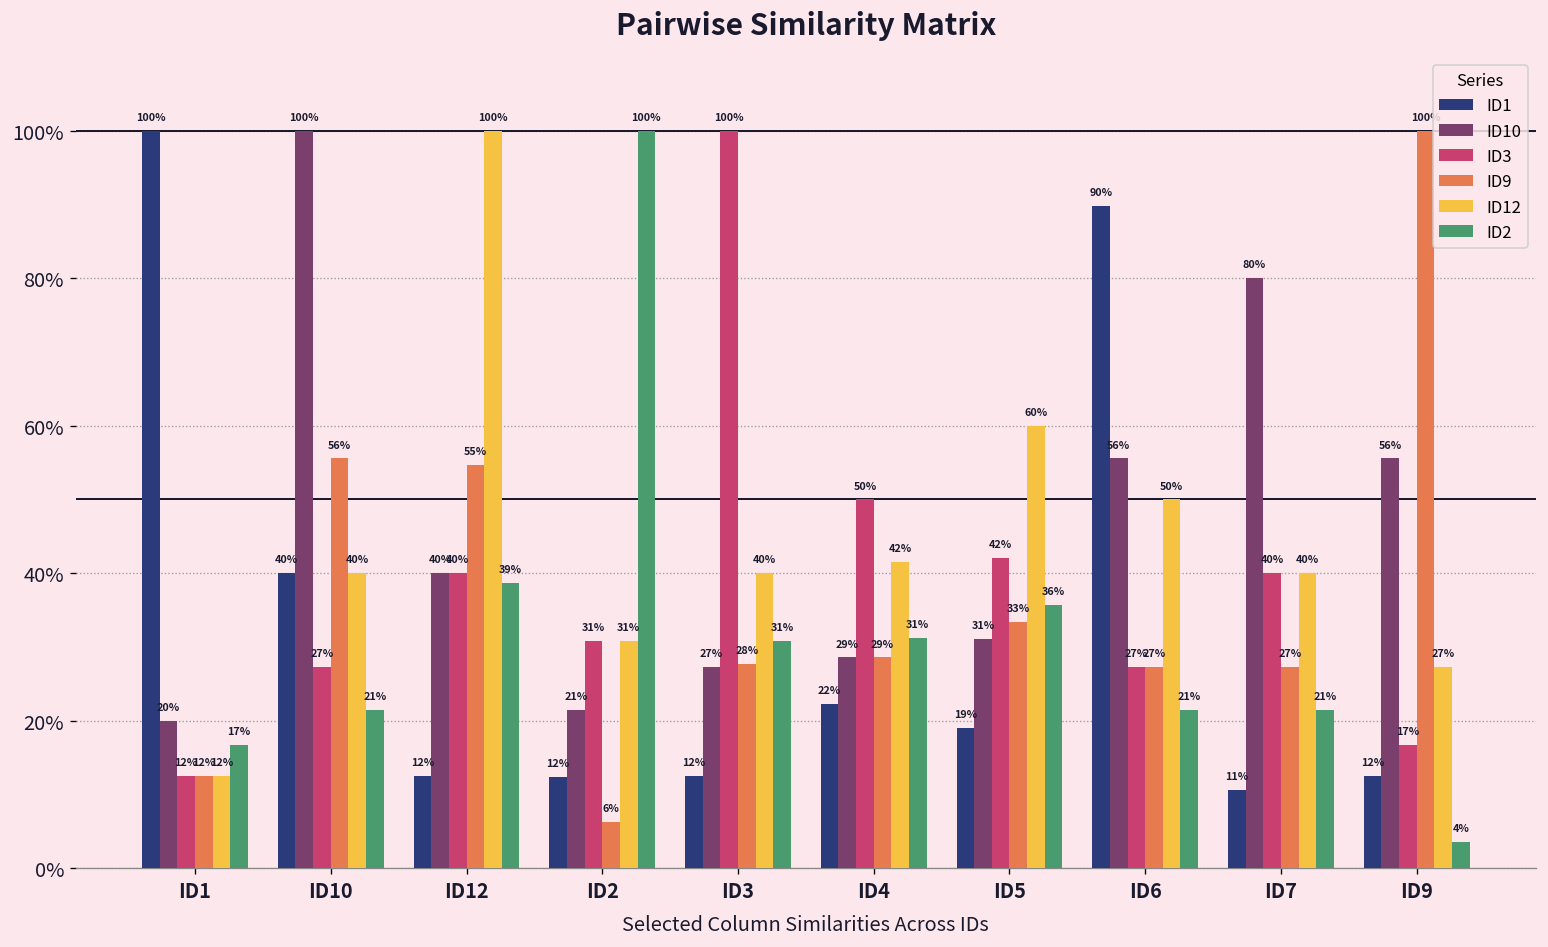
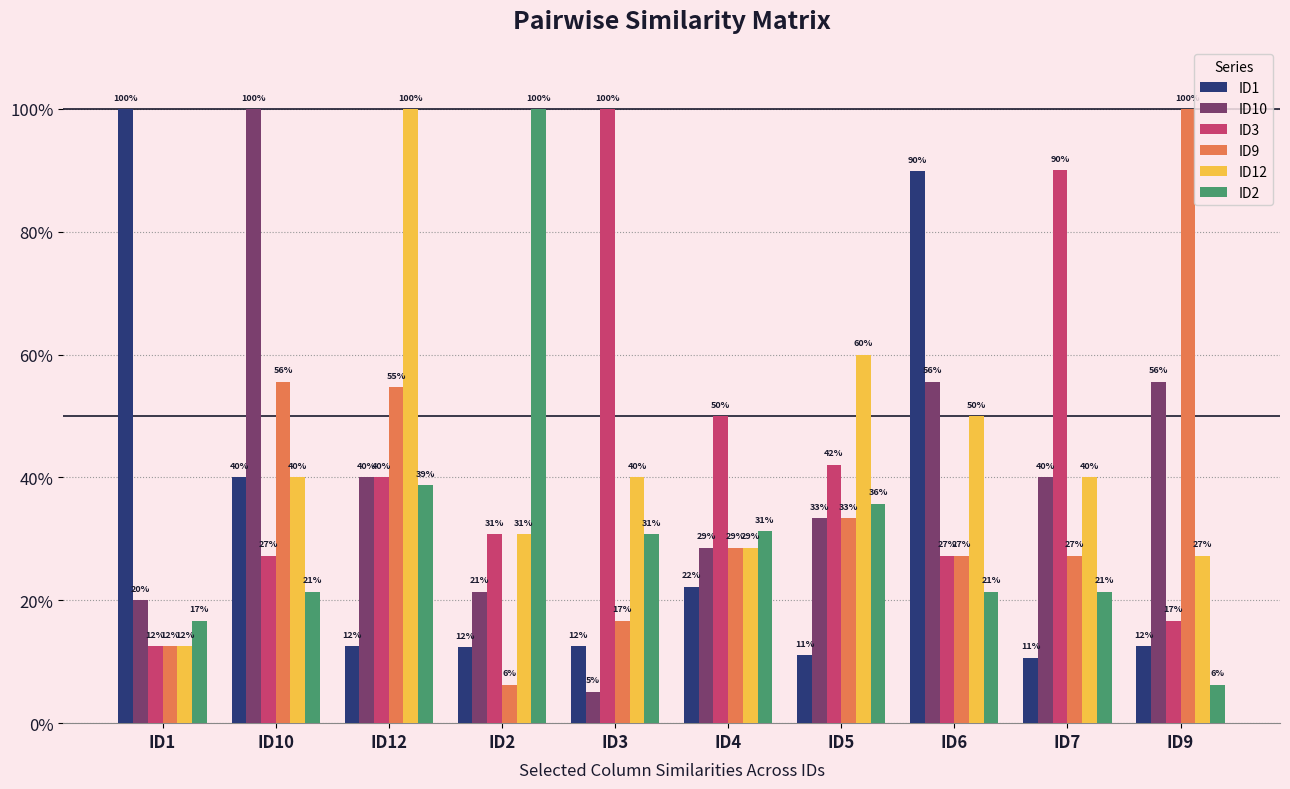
ID10, ID3: 27% -> 5%
ID9, ID3: 28% -> 17%
ID12, ID4: 42% -> 29%
ID1, ID5: 19% -> 11%
ID10, ID5: 31% -> 33%
ID10, ID7: 80% -> 40%
ID3, ID7: 40% -> 90%
ID2, ID9: 4% -> 6%
